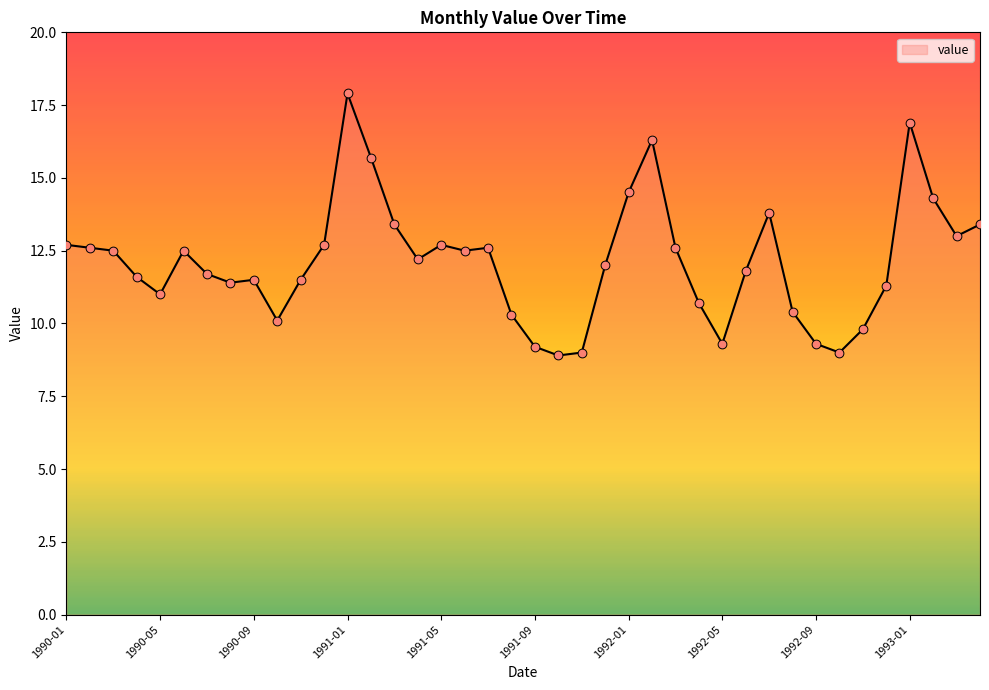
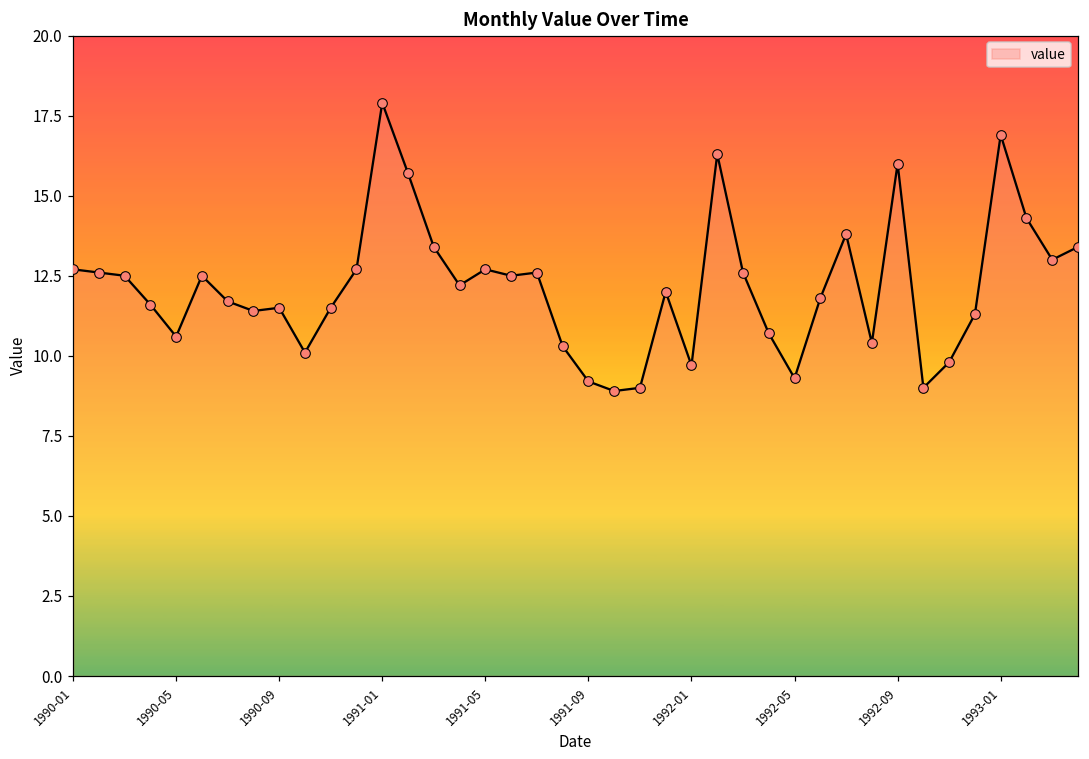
1990-05: 11.0 -> 10.6
1992-01: 14.5 -> 9.7
1992-09: 9.3 -> 16.0
